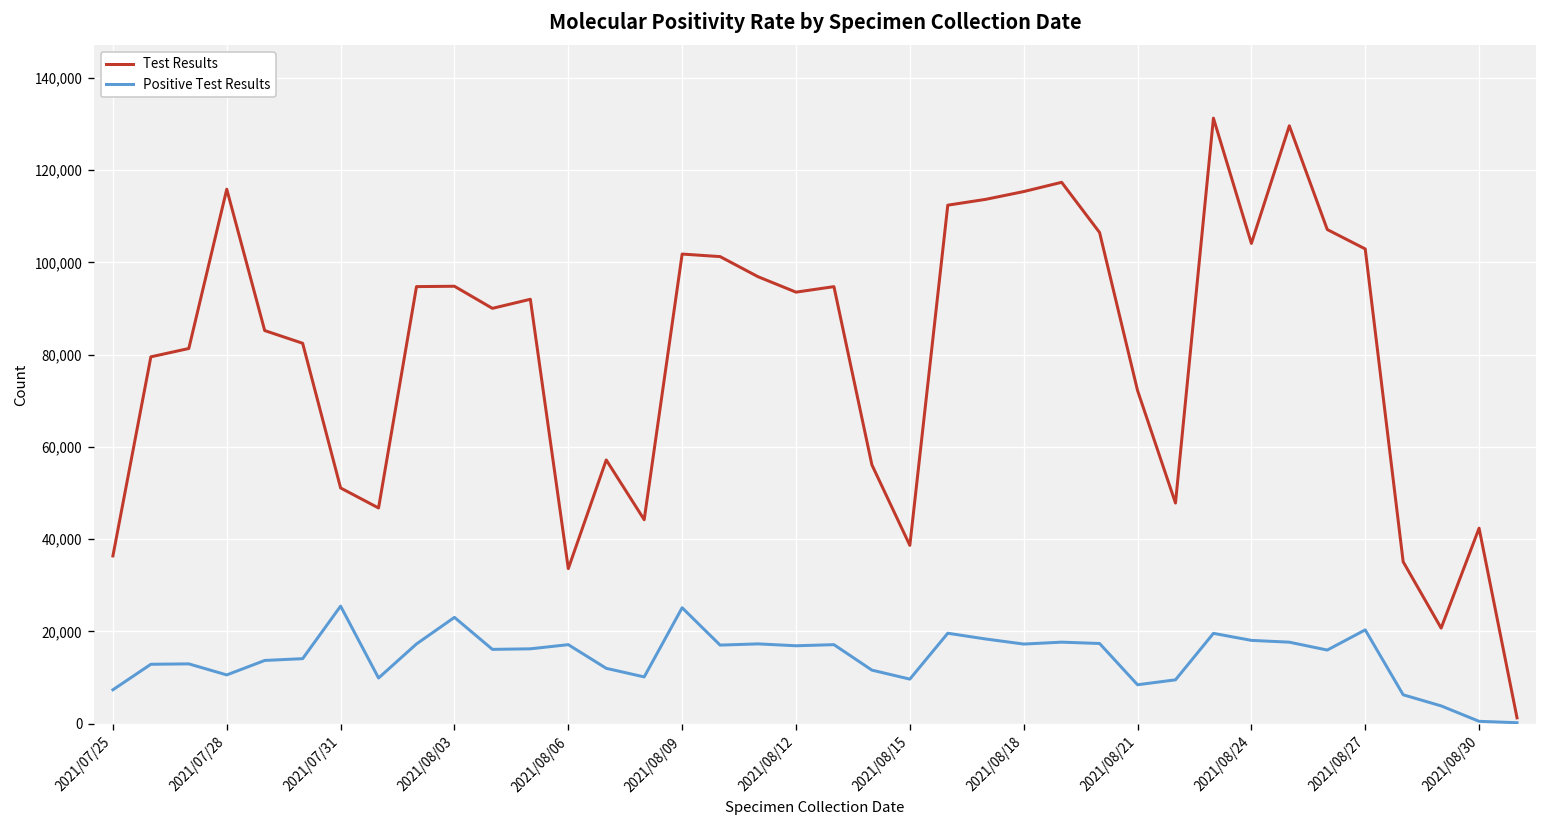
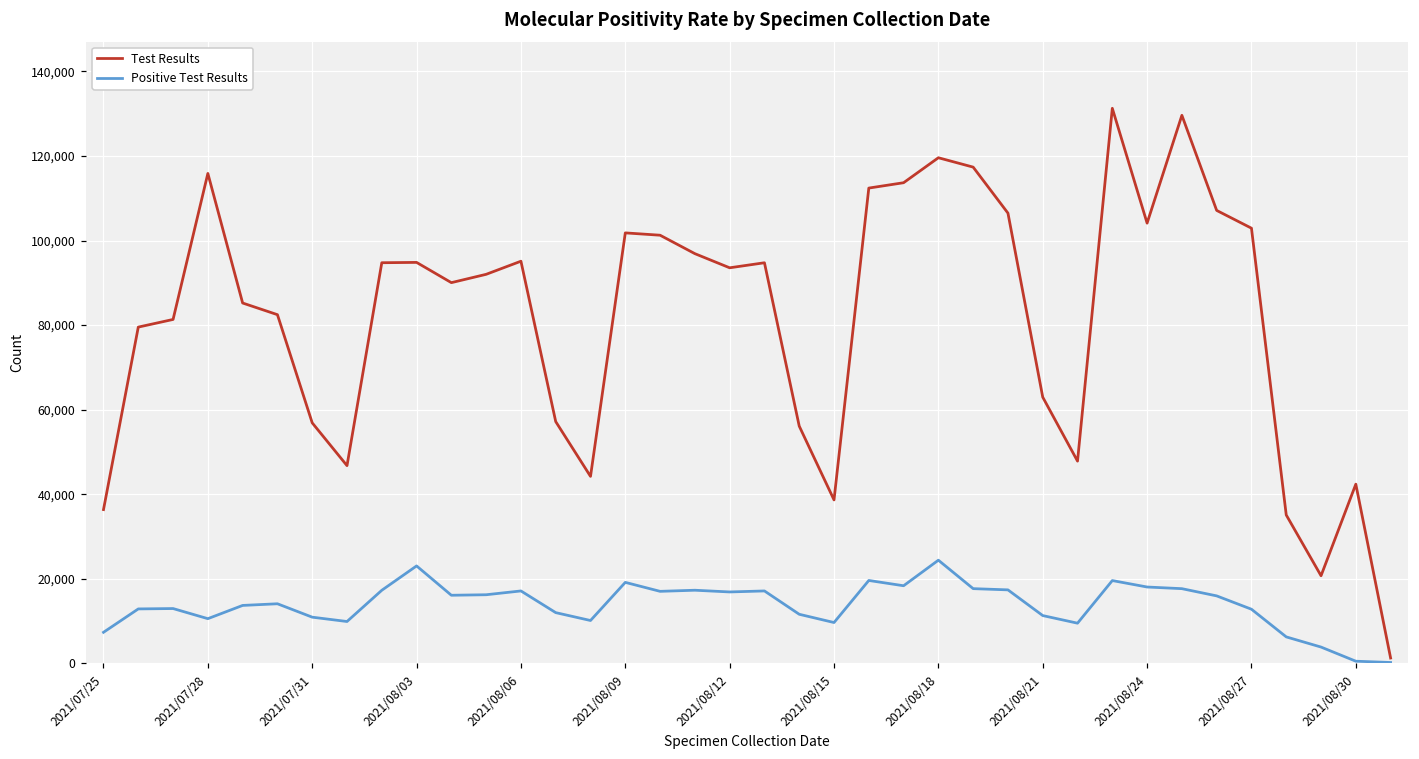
Test Results, 2021/07/31: 51,000 -> 57,000
Positive Test Results, 2021/07/31: 25,000 -> 11,000
Test Results, 2021/08/06: 34,000 -> 95,000
Positive Test Results, 2021/08/09: 25,000 -> 19,000
Test Results, 2021/08/18: 115,000 -> 120,000
Positive Test Results, 2021/08/18: 17,000 -> 24,000
Test Results, 2021/08/21: 72,000 -> 63,000
Positive Test Results, 2021/08/21: 8,000 -> 11,000
Positive Test Results, 2021/08/27: 20,000 -> 13,000
